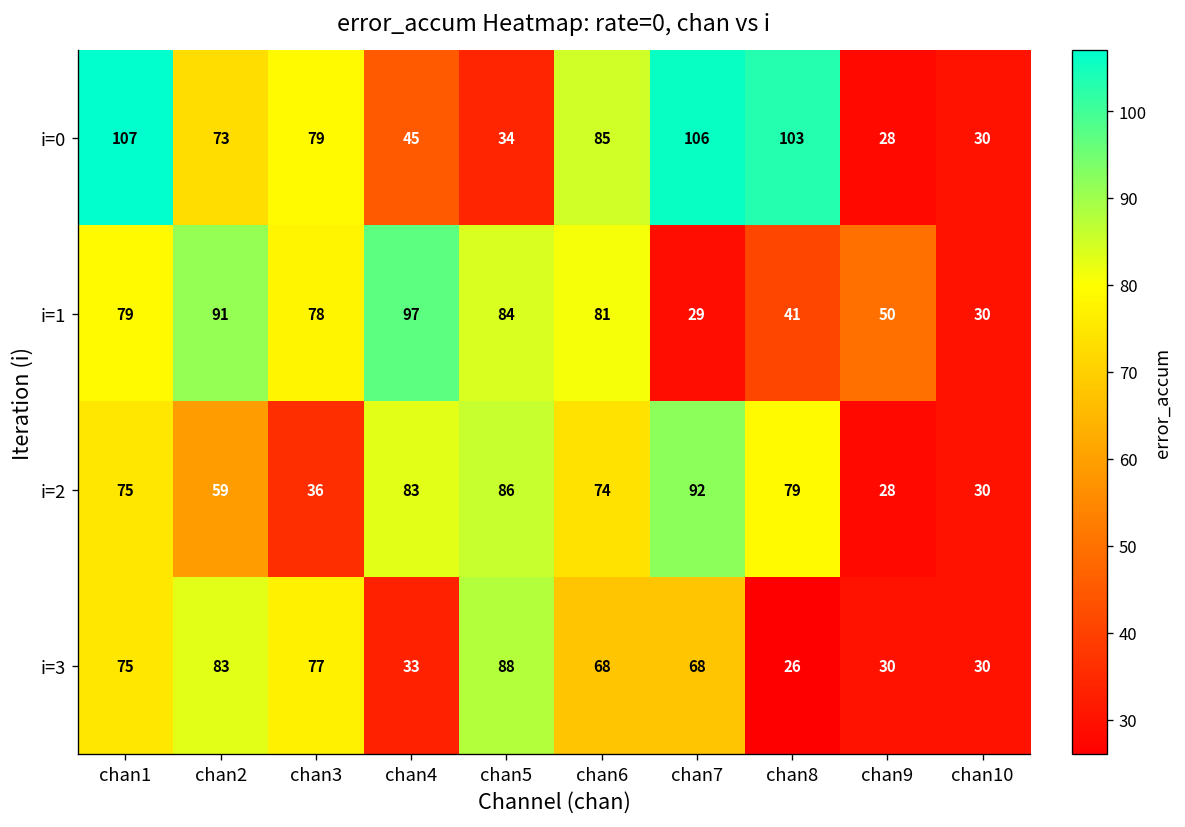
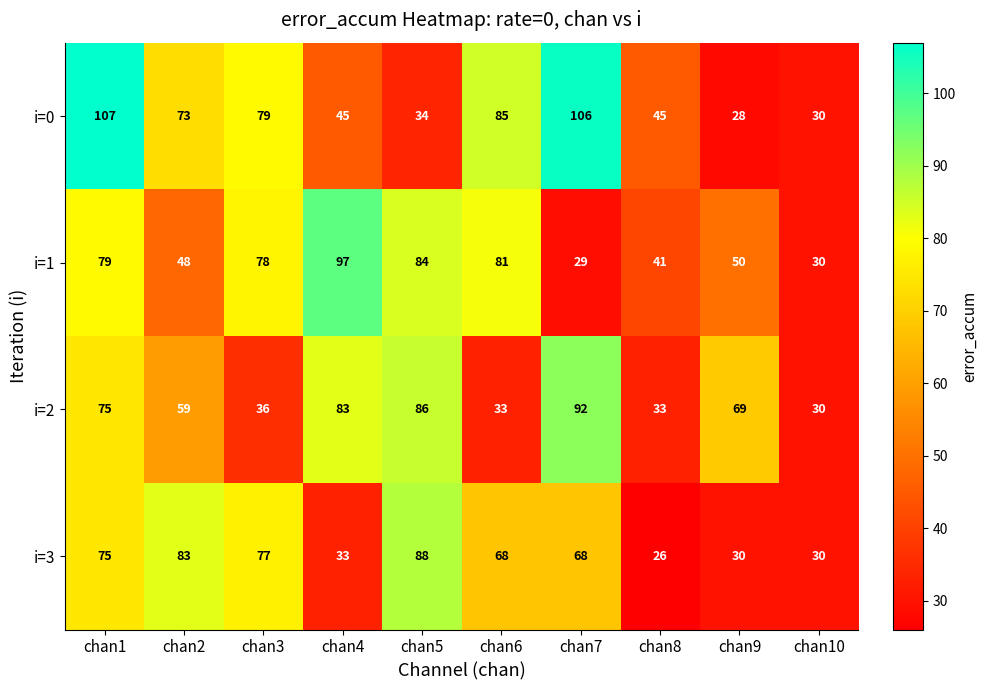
i=0, chan8: 103 -> 45
i=1, chan2: 91 -> 48
i=2, chan6: 74 -> 33
i=2, chan8: 79 -> 33
i=2, chan9: 28 -> 69
